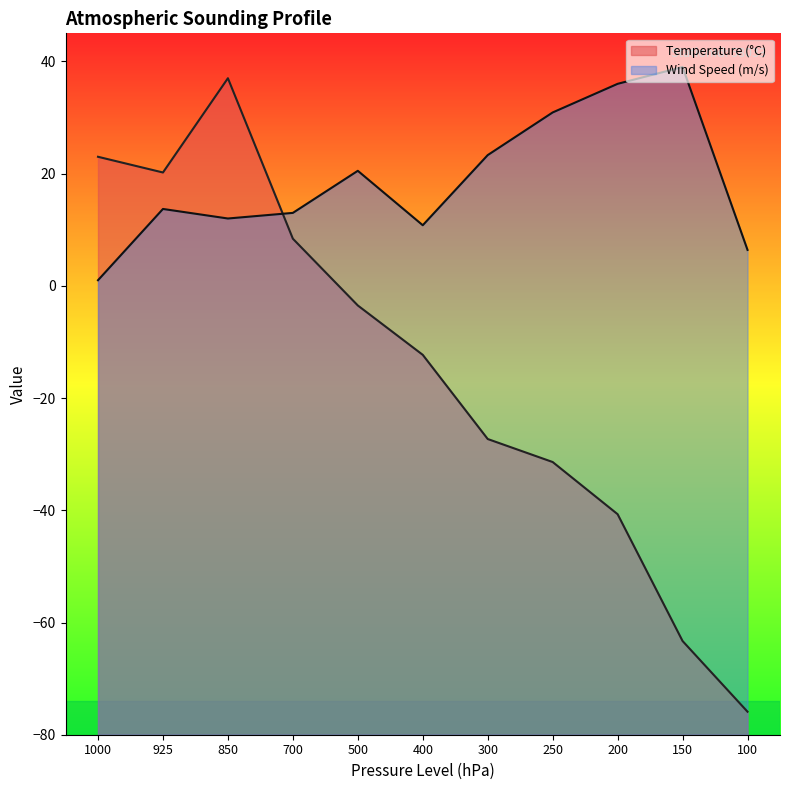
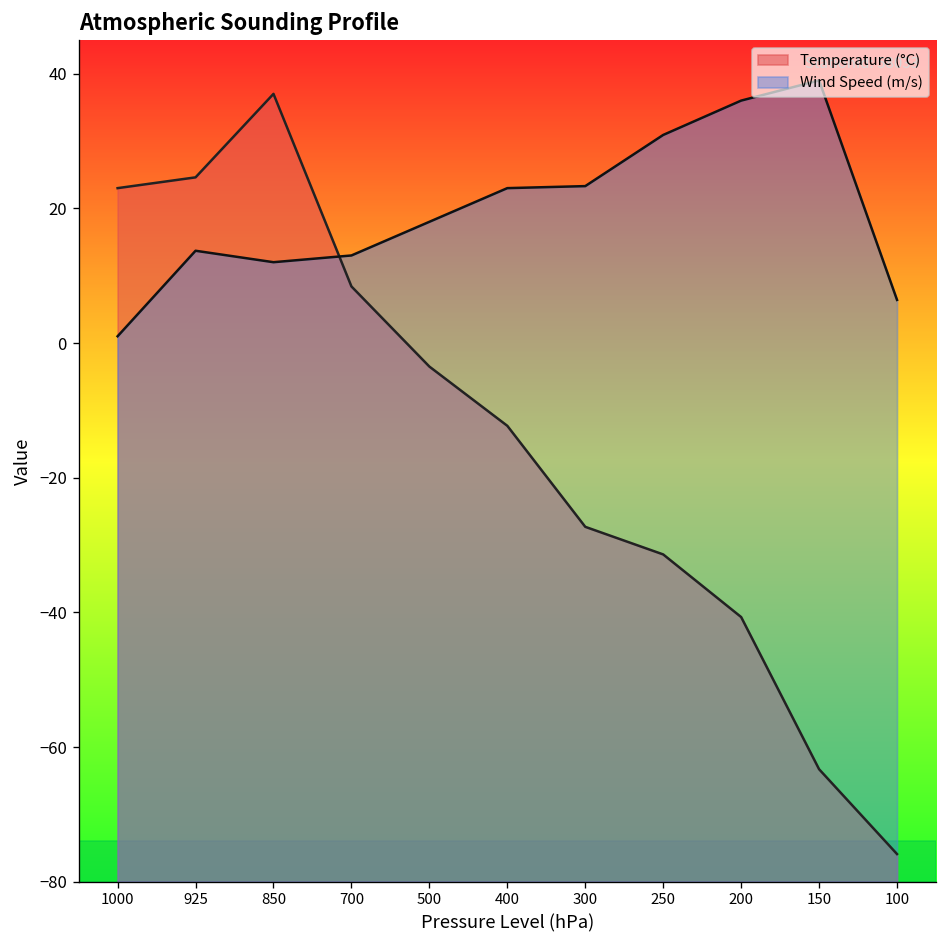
Temperature (°C), 925: 20 -> 25
Wind Speed (m/s), 500: 21 -> 18
Wind Speed (m/s), 400: 11 -> 23
